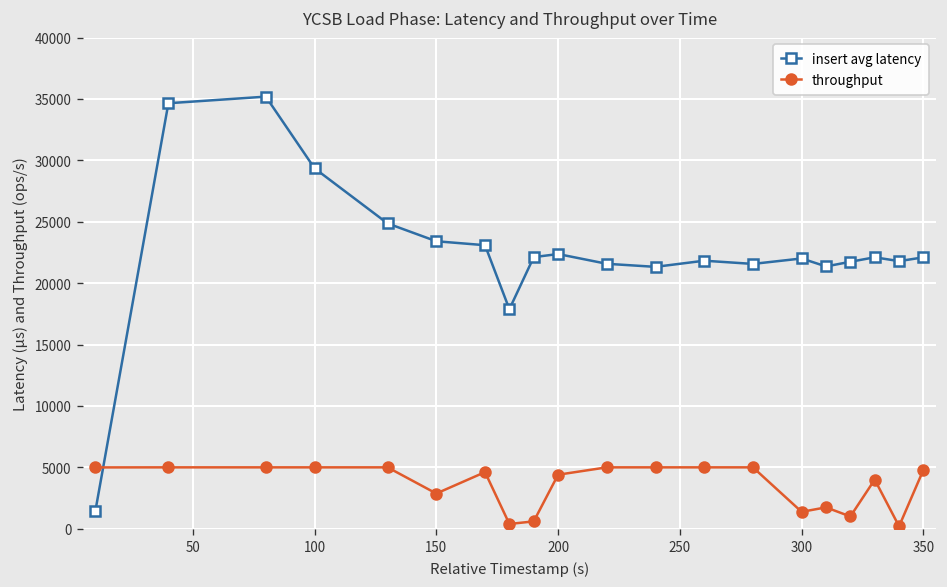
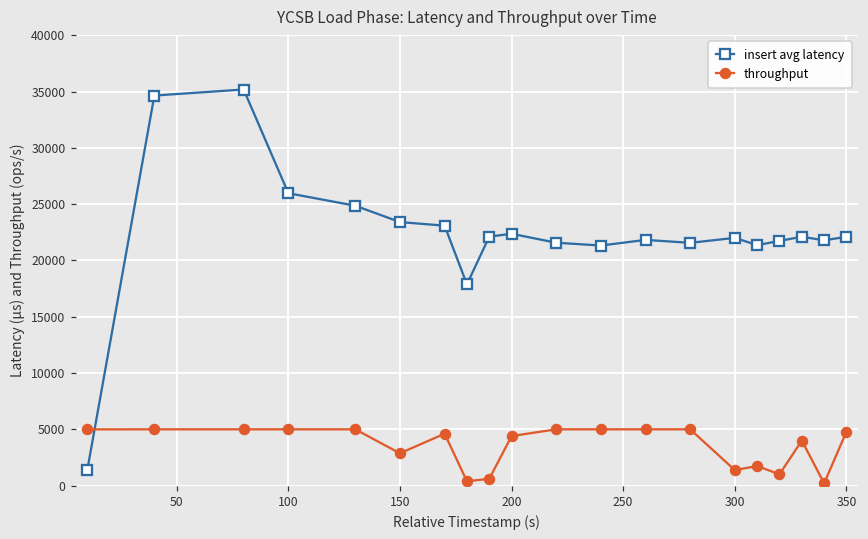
insert avg latency, 100: 29400 -> 26000
